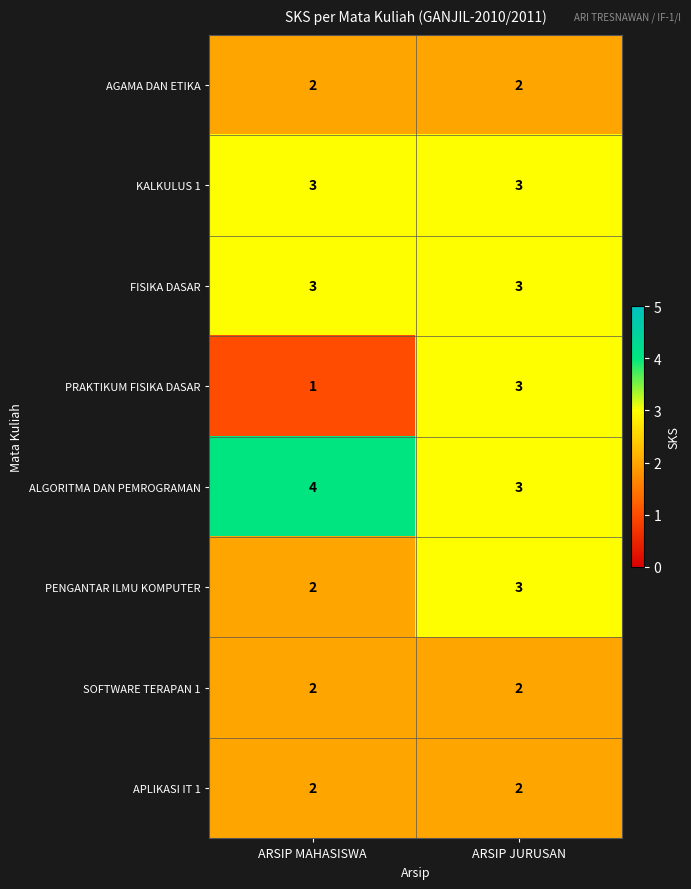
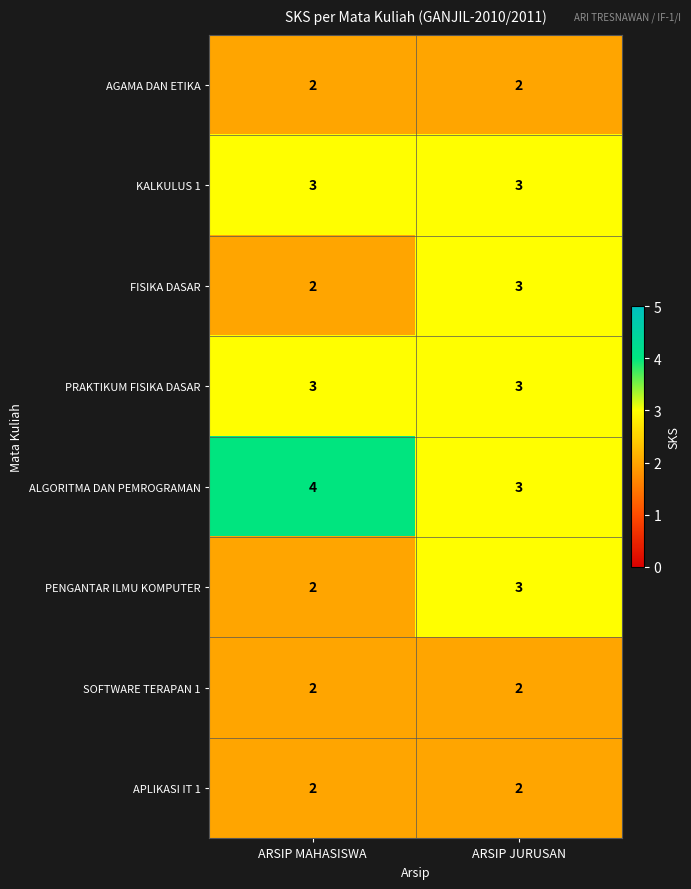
FISIKA DASAR, ARSIP MAHASISWA: 3 -> 2
PRAKTIKUM FISIKA DASAR, ARSIP MAHASISWA: 1 -> 3
